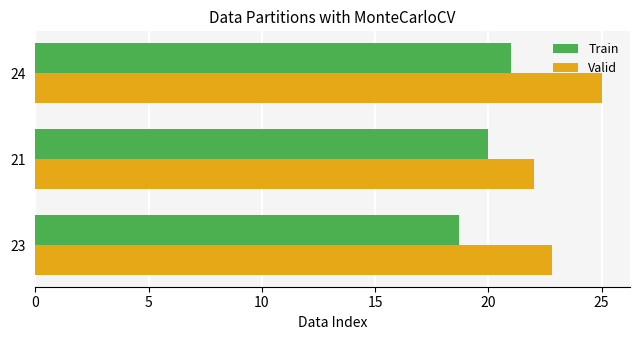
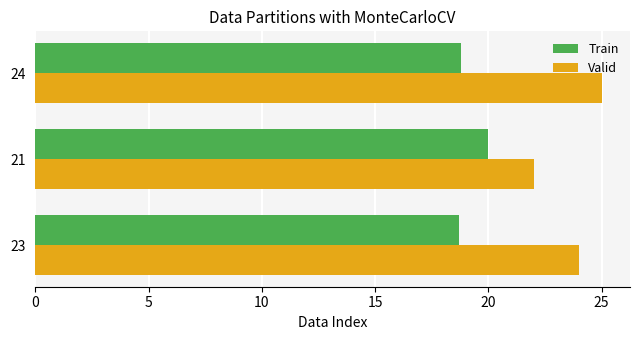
Train, 24: 21.0 -> 18.8
Valid, 23: 22.8 -> 24.0
